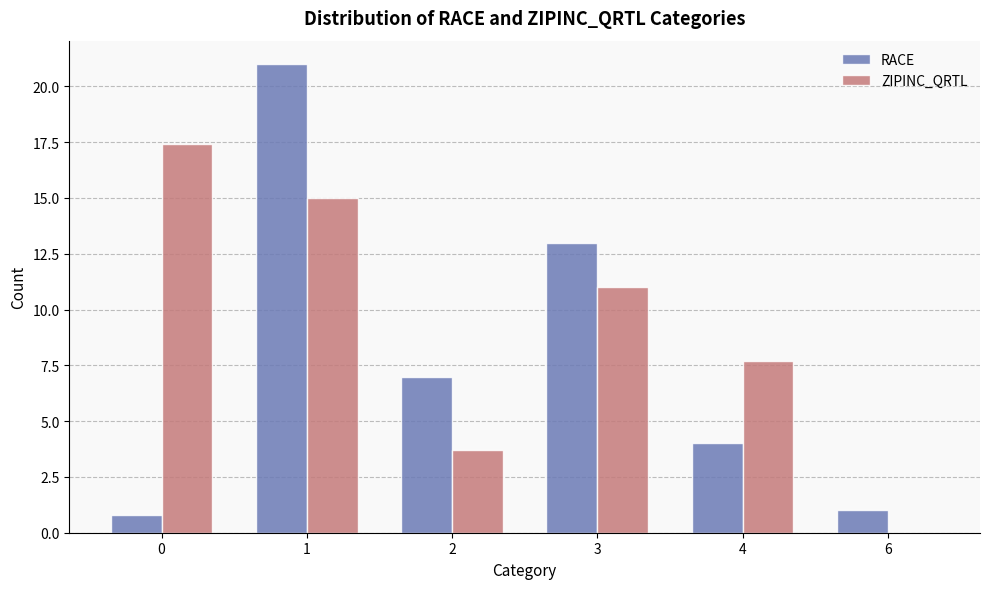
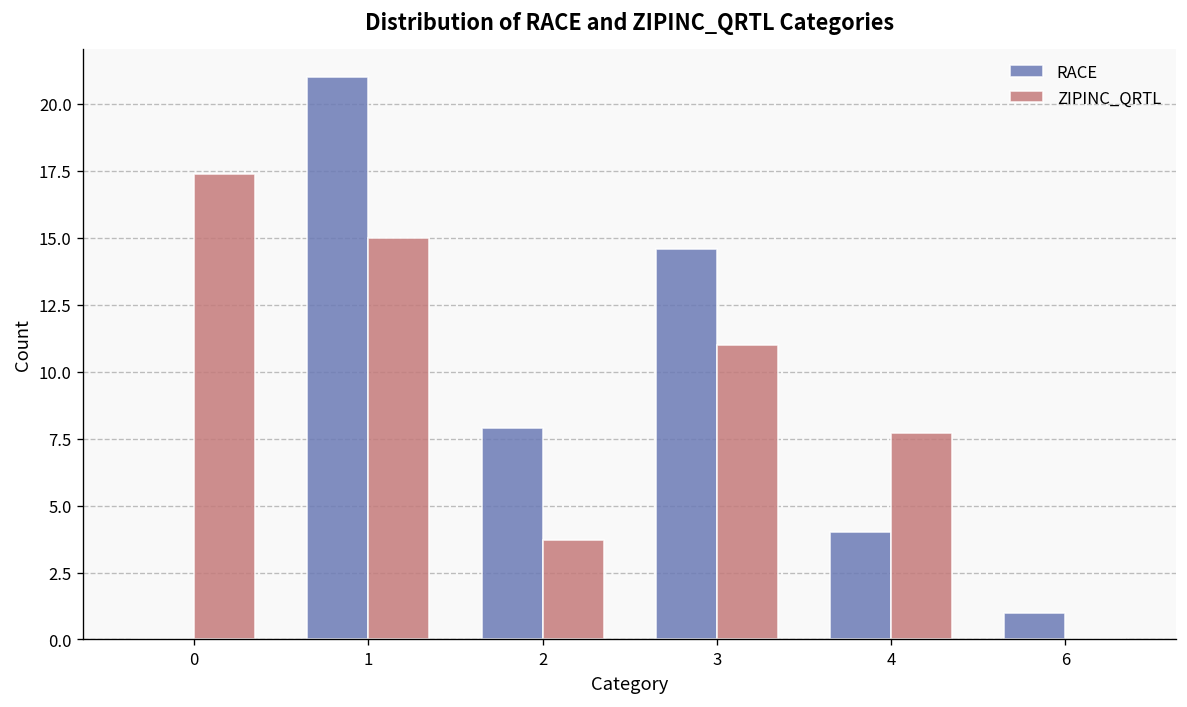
RACE, 0: 0.8 -> 0.0
RACE, 2: 7.0 -> 7.9
RACE, 3: 13.0 -> 14.6
